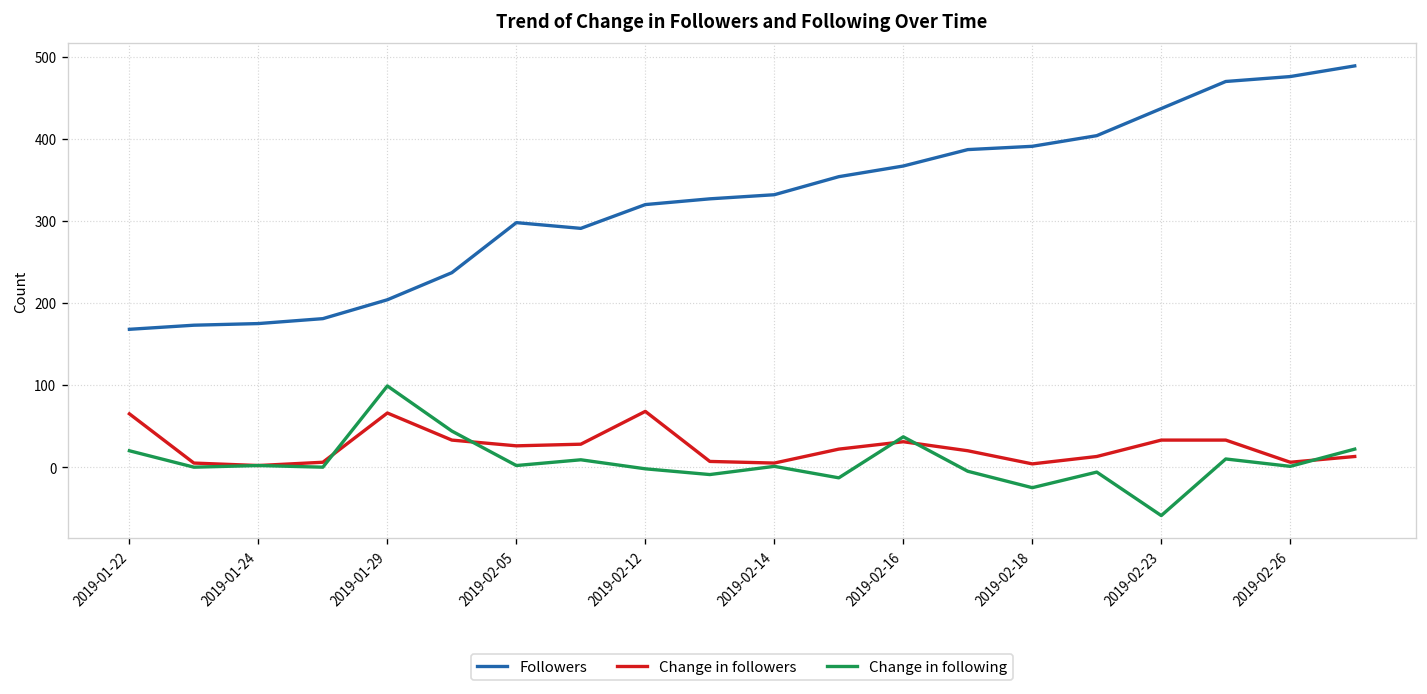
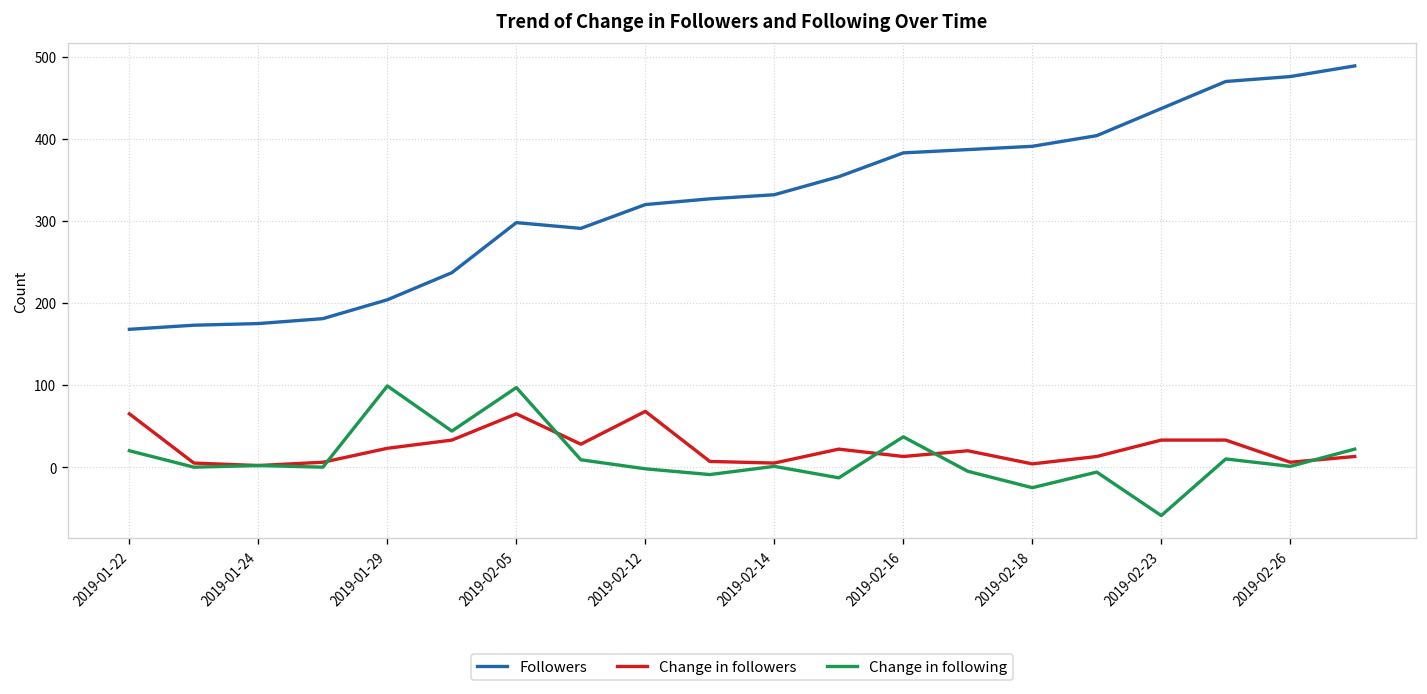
Change in followers, 2019-01-29: 70 -> 20
Change in followers, 2019-02-05: 30 -> 70
Change in following, 2019-02-05: 0 -> 100
Followers, 2019-02-16: 370 -> 380
Change in followers, 2019-02-16: 30 -> 10
